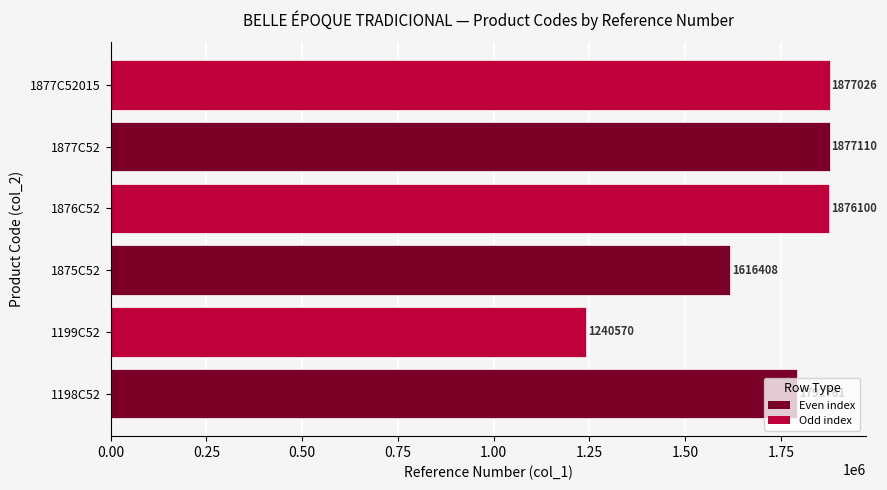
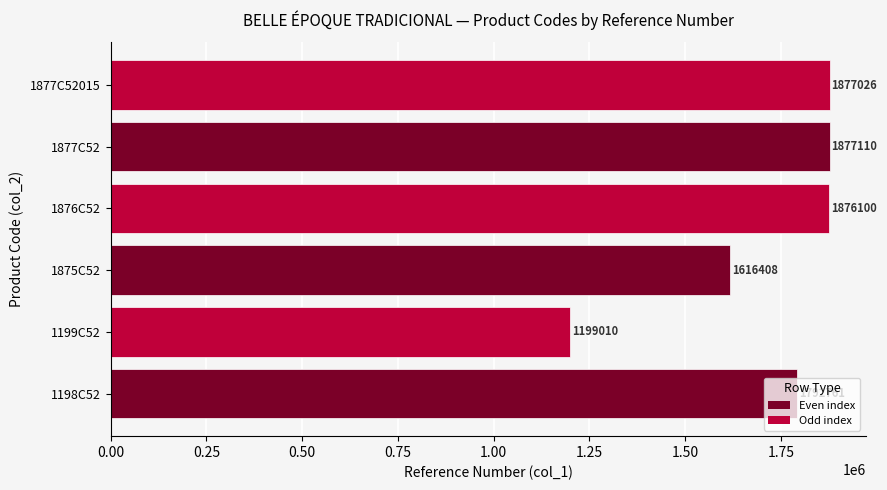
1199C52: 1240570 -> 1199010
